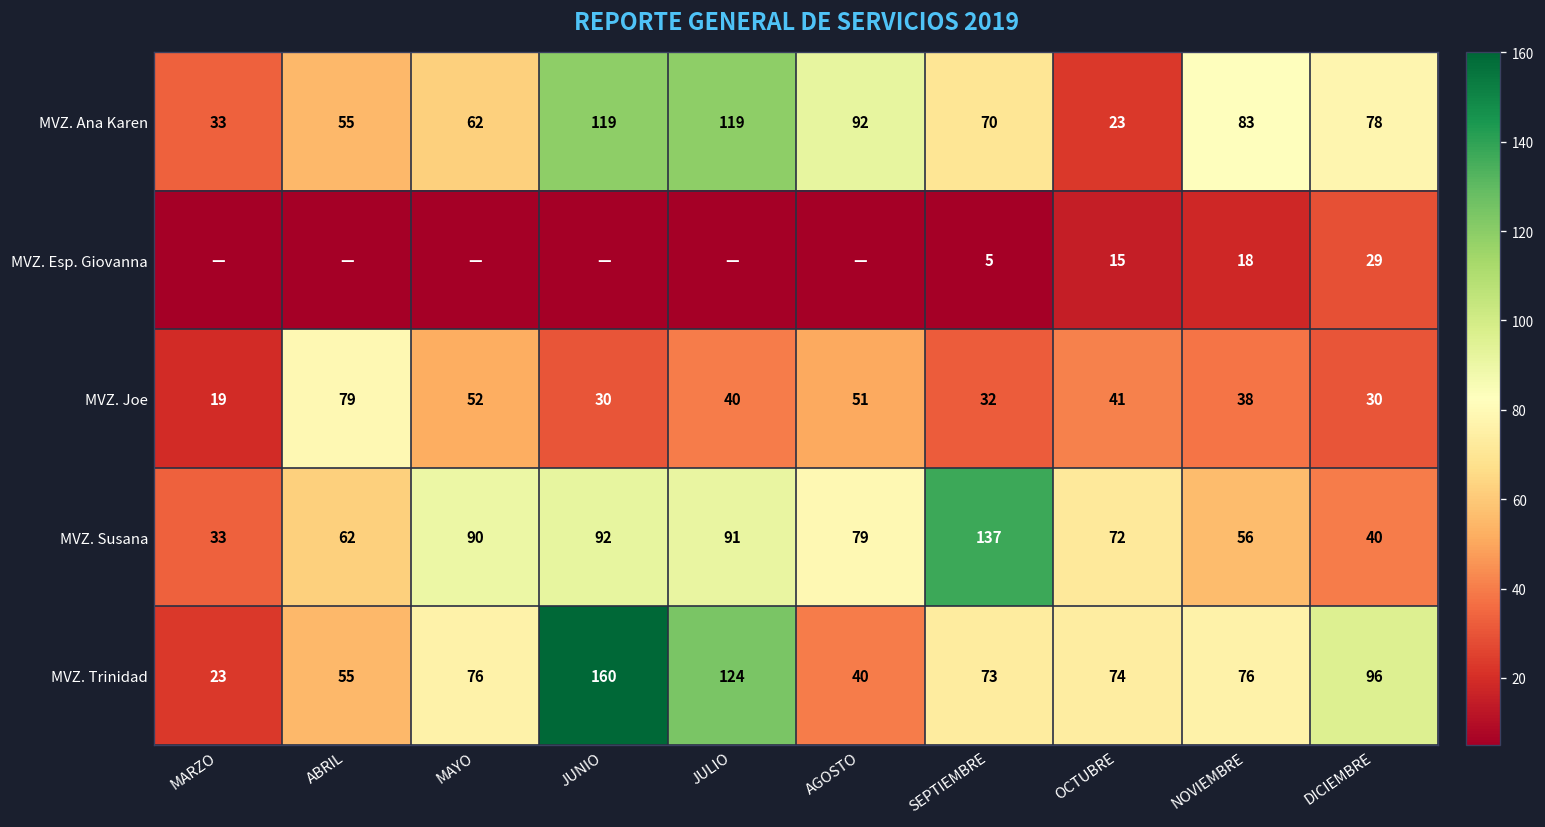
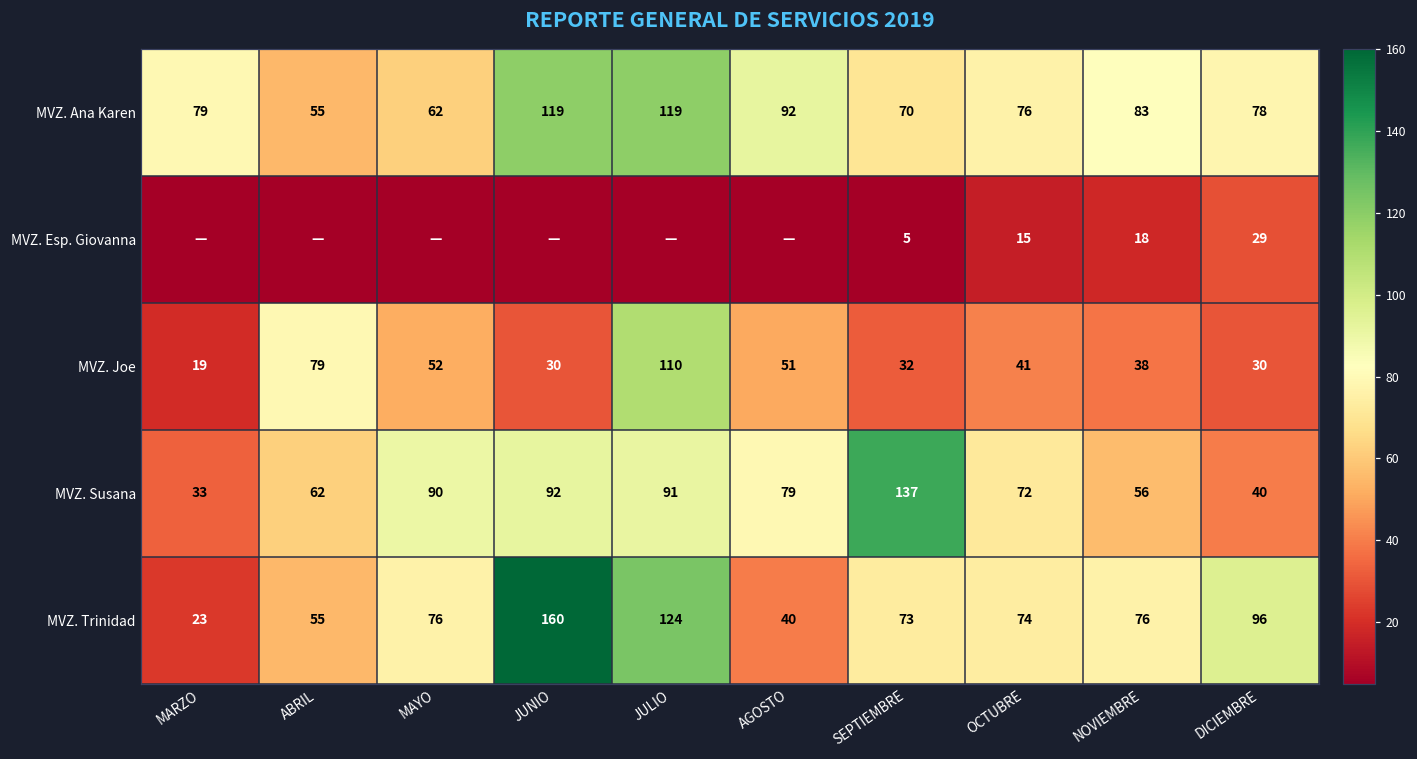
MVZ. Ana Karen, MARZO: 33 -> 79
MVZ. Ana Karen, OCTUBRE: 23 -> 76
MVZ. Joe, JULIO: 40 -> 110
